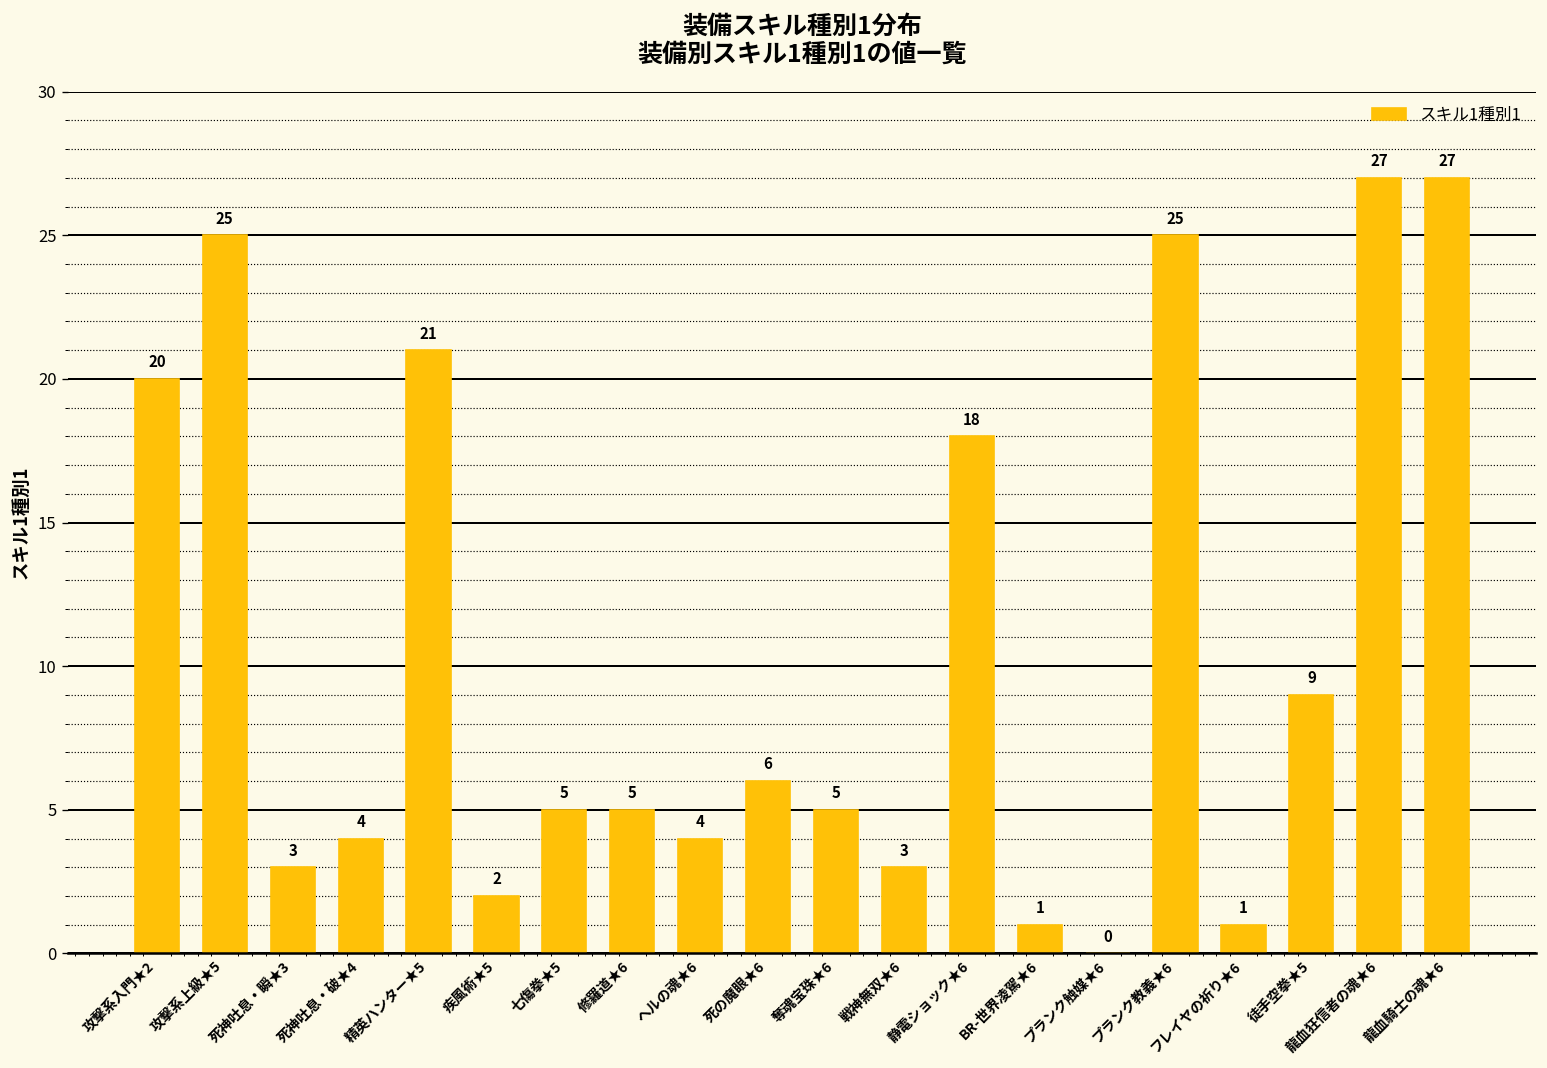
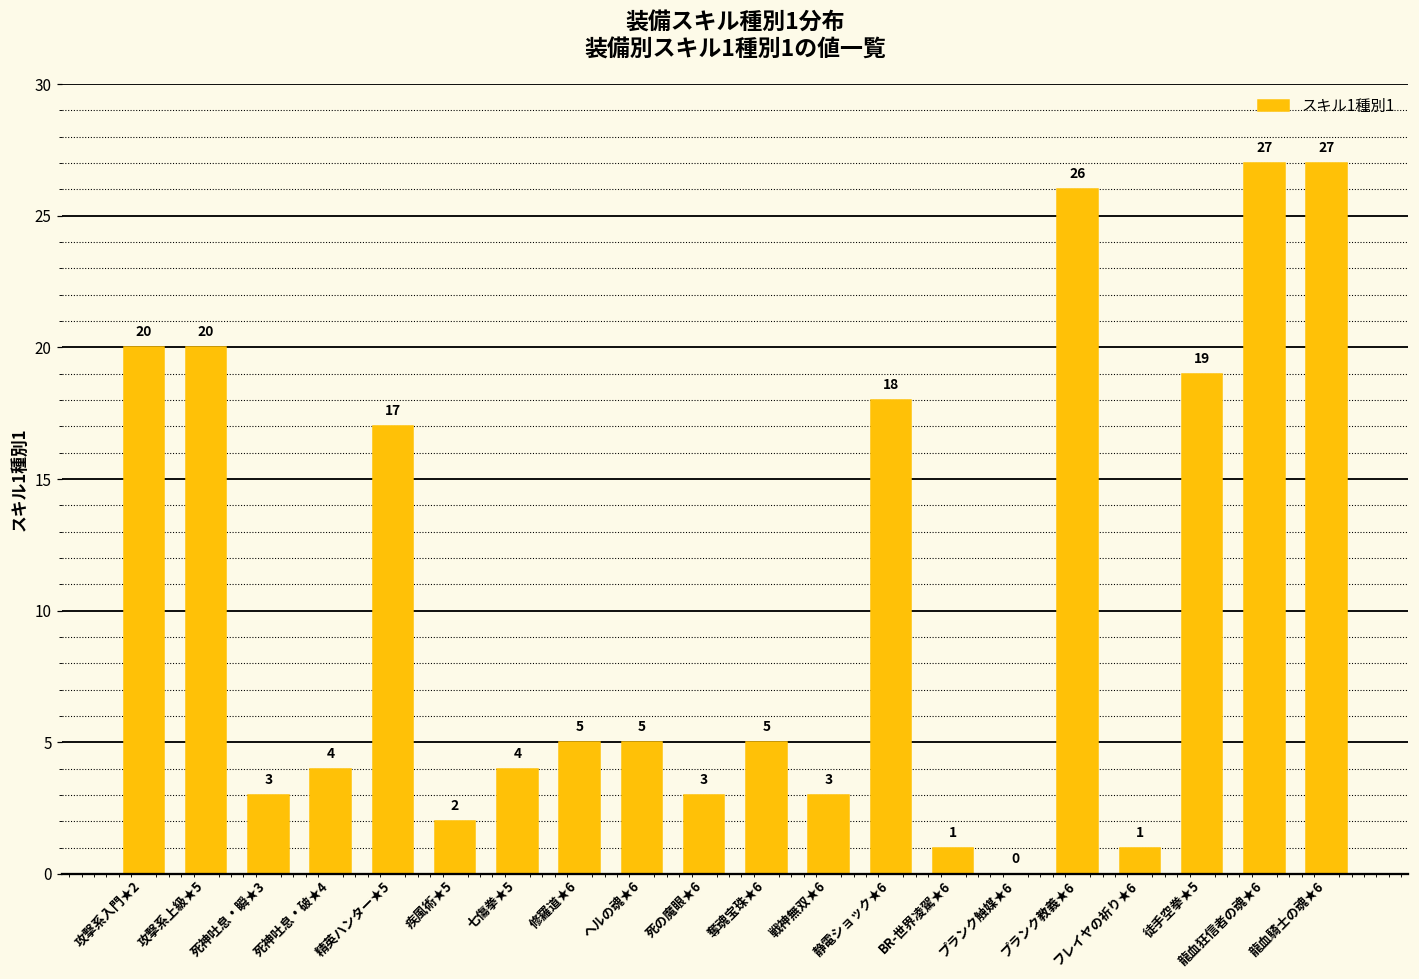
攻撃系上級★5: 25 -> 20
精英ハンター★5: 21 -> 17
七傷拳★5: 5 -> 4
ヘルの魂★6: 4 -> 5
死の魔眼★6: 6 -> 3
プランク教義★6: 25 -> 26
徒手空拳★5: 9 -> 19
